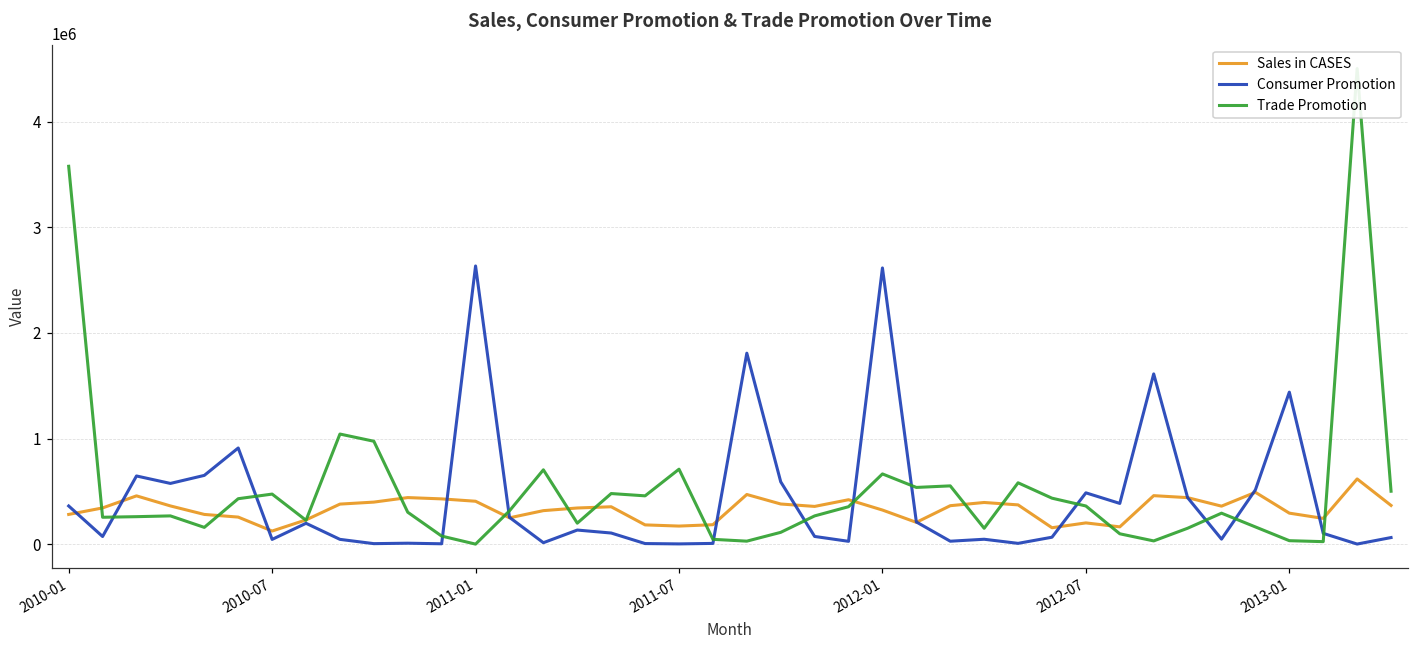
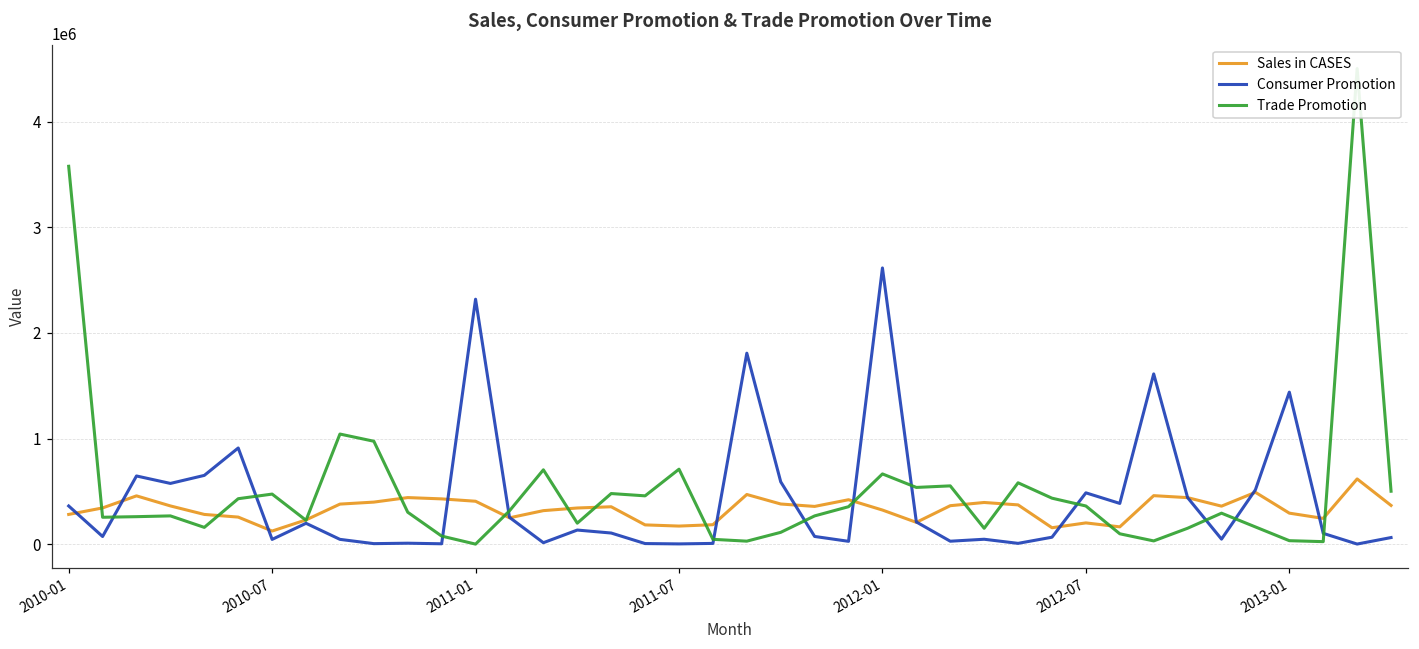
Consumer Promotion, 2011-01: 2600000 -> 2300000
